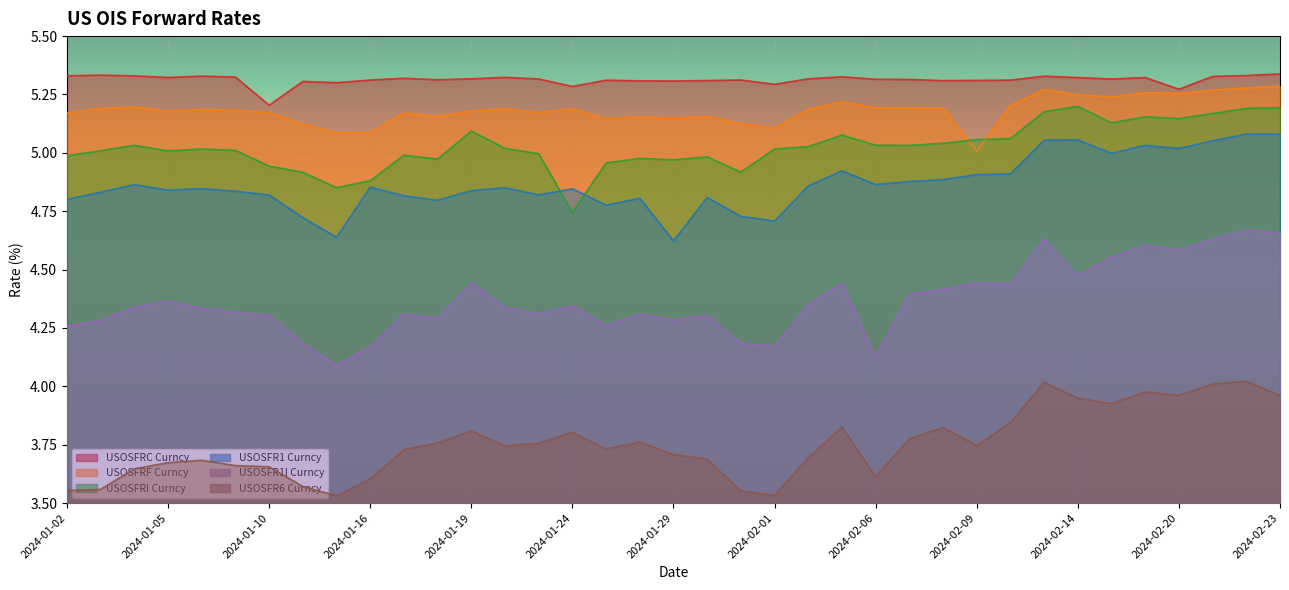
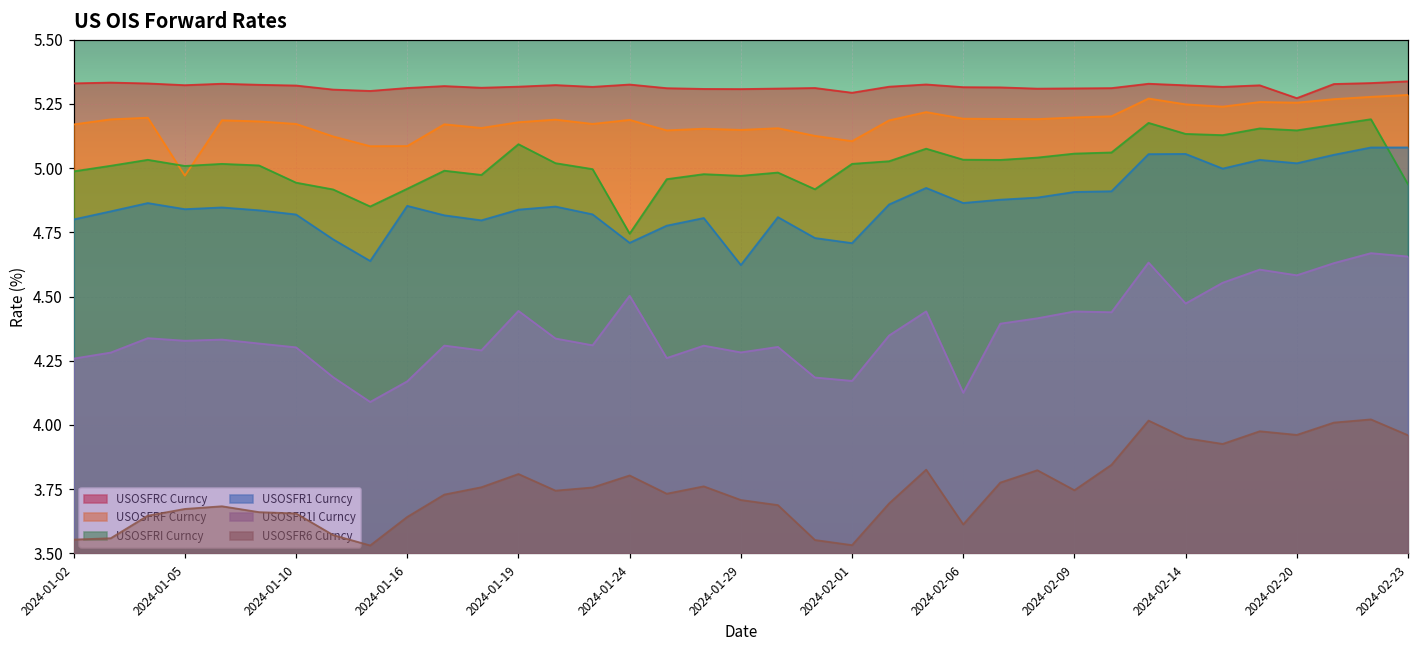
USOSFRF Curncy, 2024-01-05: 5.18 -> 4.97
USOSFR1I Curncy, 2024-01-05: 4.37 -> 4.33
USOSFRC Curncy, 2024-01-10: 5.20 -> 5.32
USOSFRI Curncy, 2024-01-16: 4.88 -> 4.92
USOSFR6 Curncy, 2024-01-16: 3.60 -> 3.64
USOSFRC Curncy, 2024-01-24: 5.28 -> 5.33
USOSFR1 Curncy, 2024-01-24: 4.85 -> 4.71
USOSFR1I Curncy, 2024-01-24: 4.34 -> 4.50
USOSFRF Curncy, 2024-02-09: 5.01 -> 5.20
USOSFRI Curncy, 2024-02-14: 5.20 -> 5.13
USOSFRI Curncy, 2024-02-23: 5.19 -> 4.94
